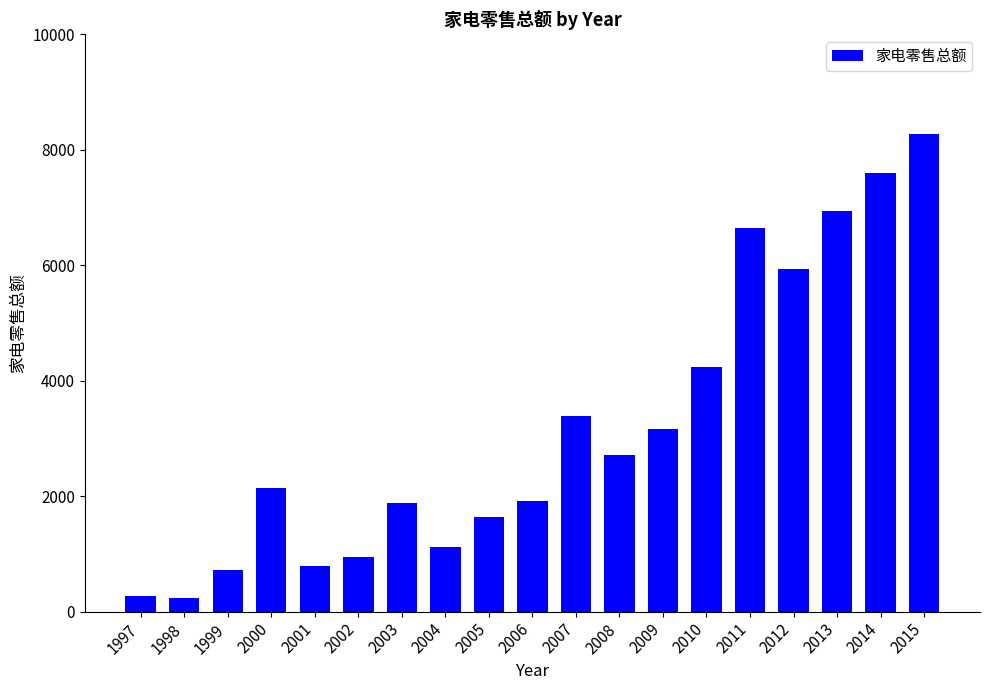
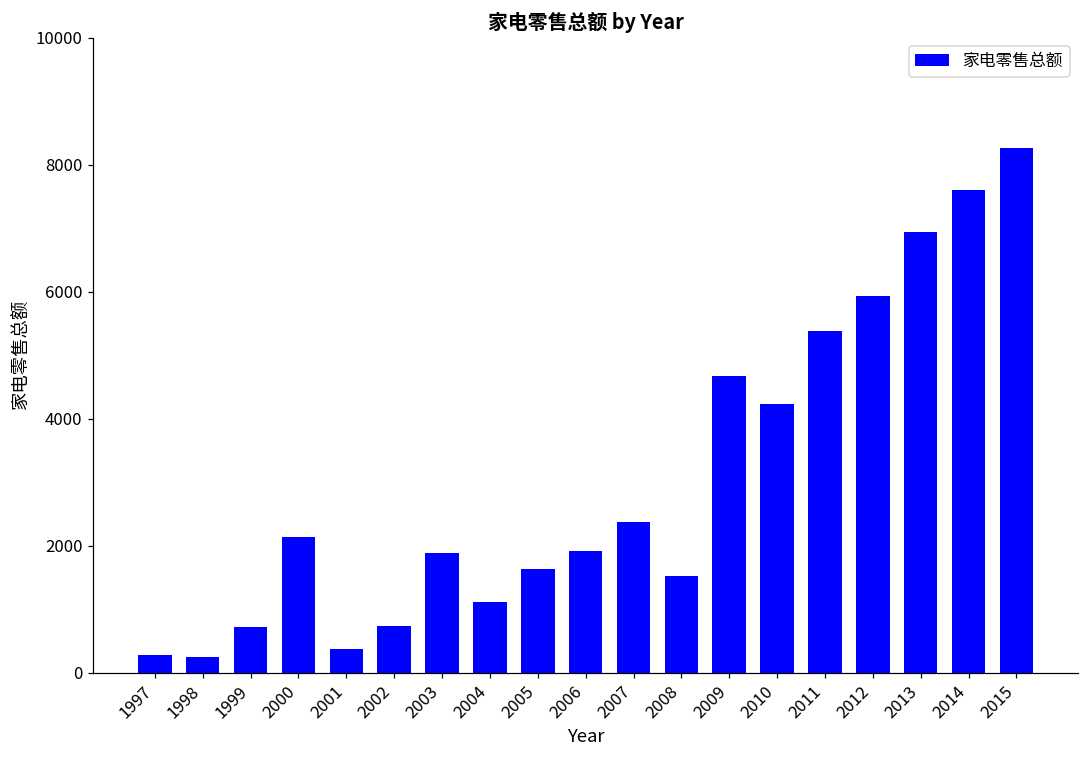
2001: 800 -> 400
2002: 1000 -> 700
2007: 3400 -> 2400
2008: 2700 -> 1500
2009: 3200 -> 4700
2011: 6600 -> 5400
